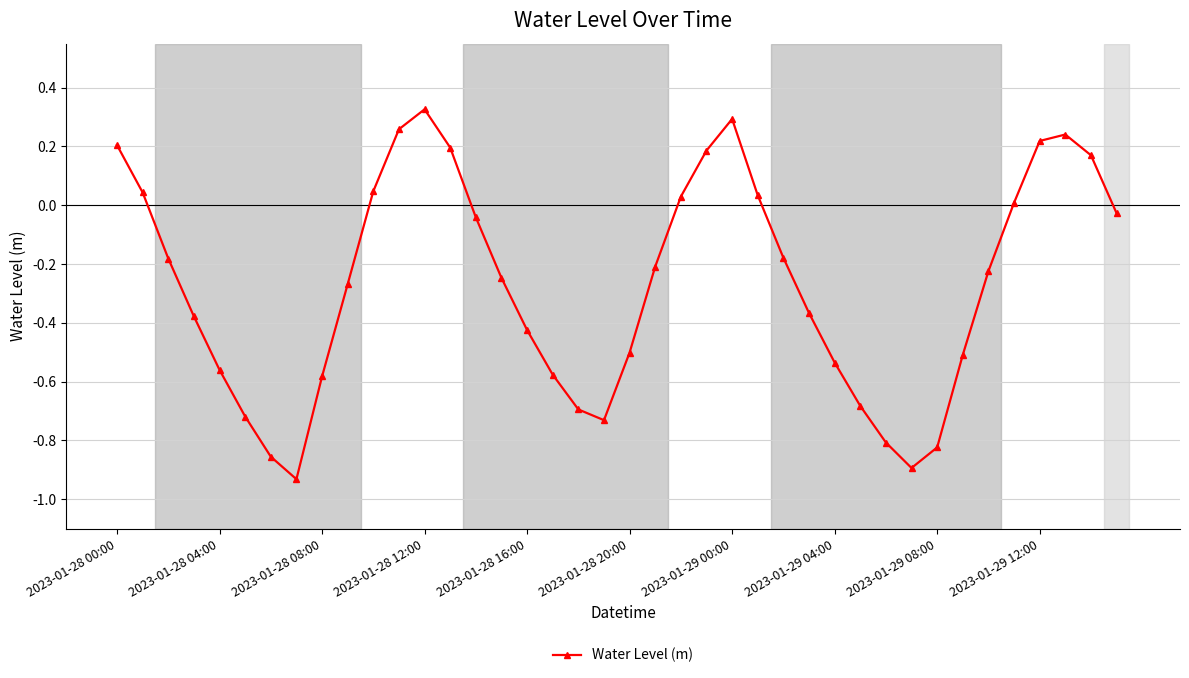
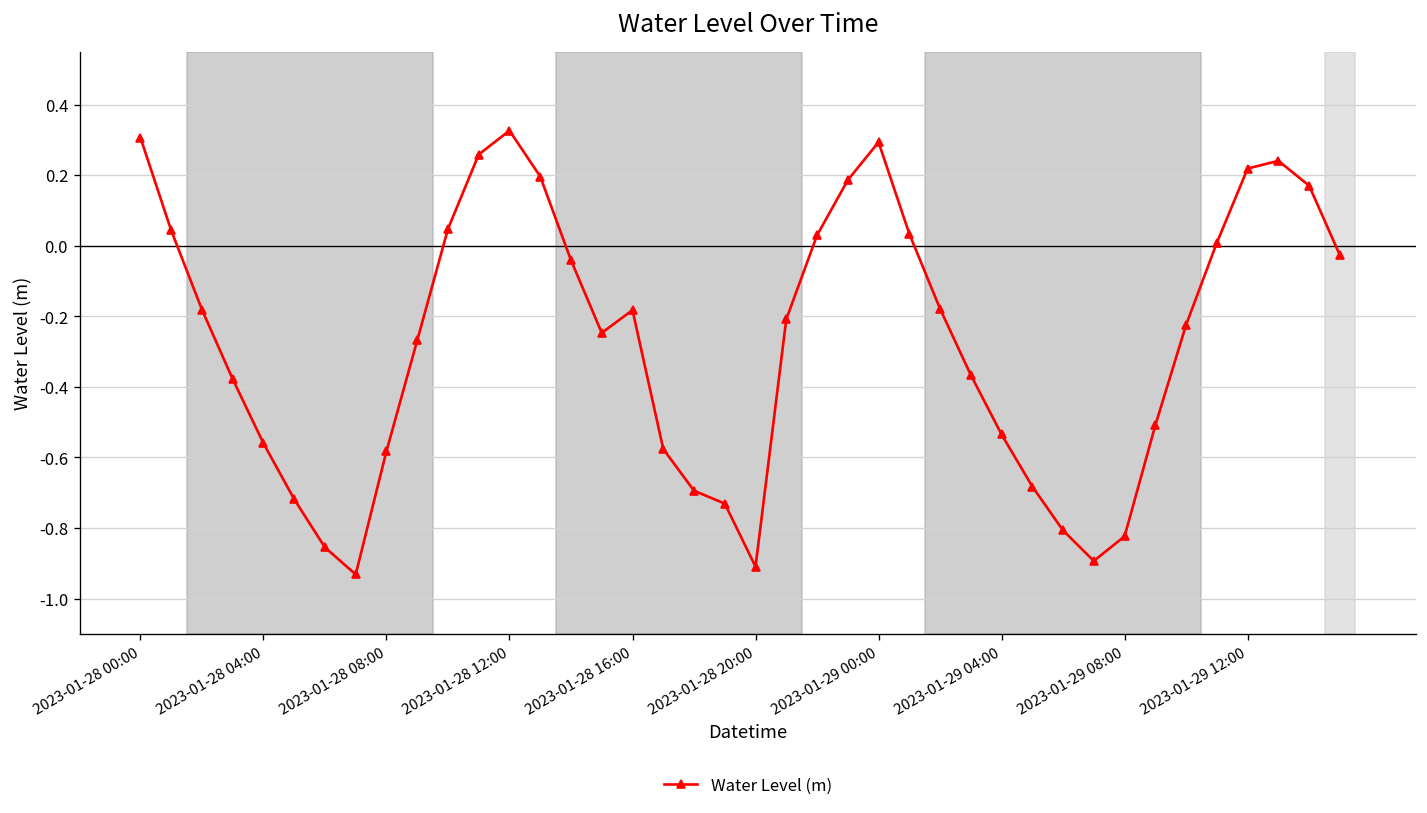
2023-01-28 00:00: 0.20 -> 0.31
2023-01-28 16:00: -0.42 -> -0.18
2023-01-28 20:00: -0.50 -> -0.91
